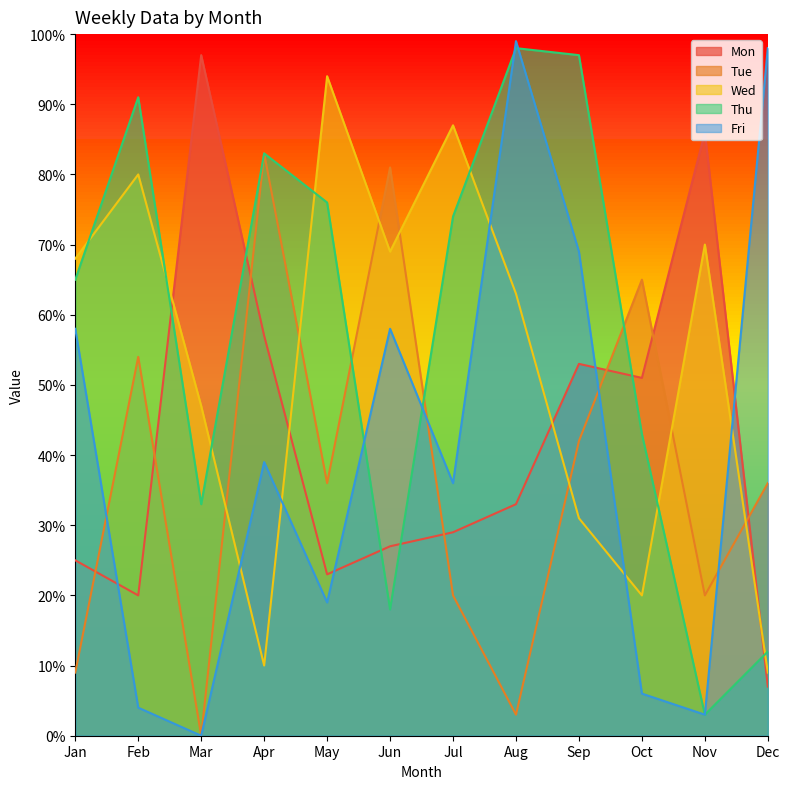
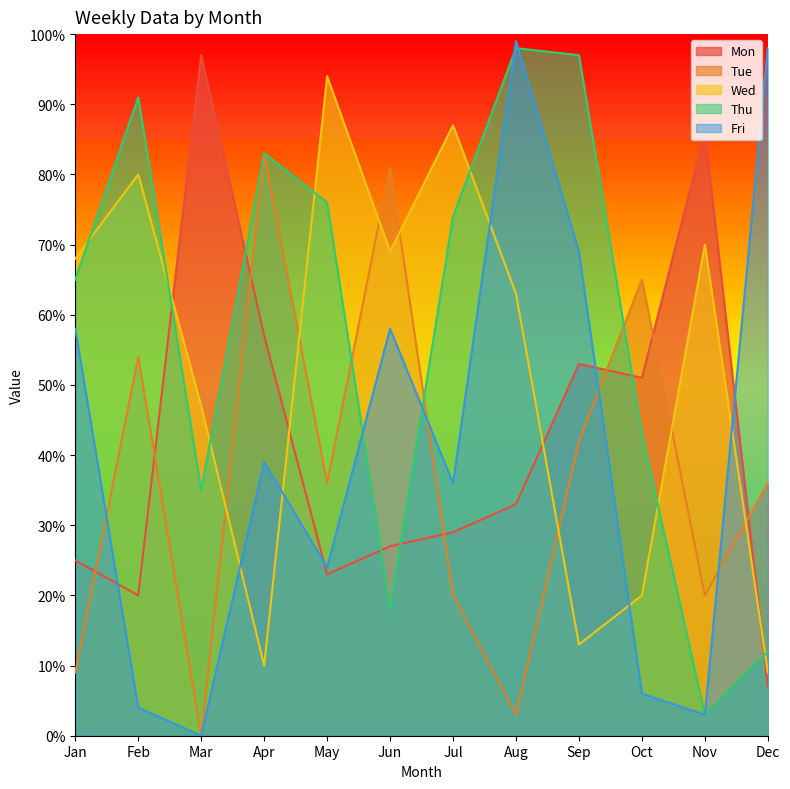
Thu, Mar: 33% -> 35%
Fri, May: 19% -> 24%
Wed, Sep: 31% -> 13%
